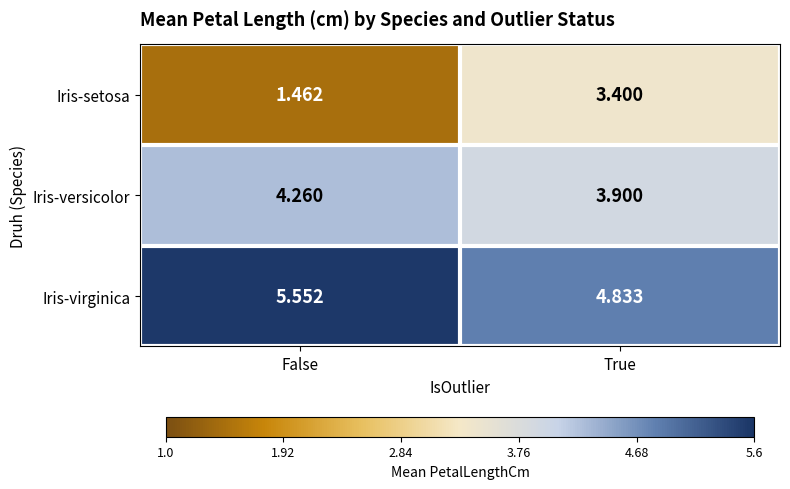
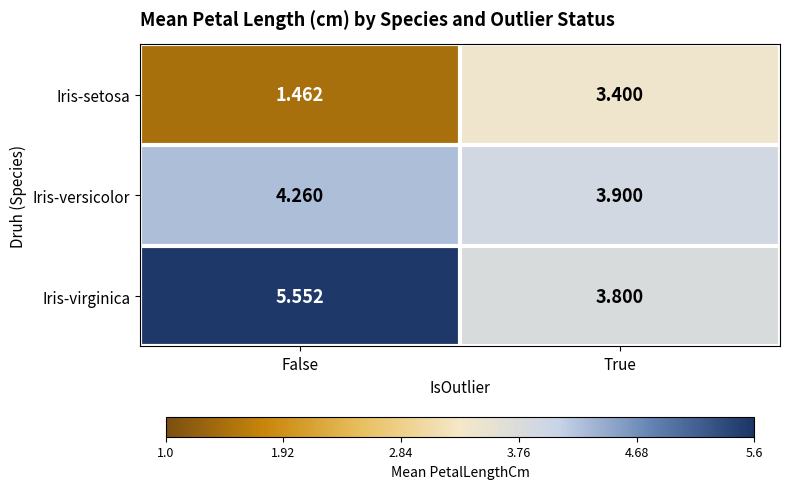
Iris-virginica, True: 4.833 -> 3.800
